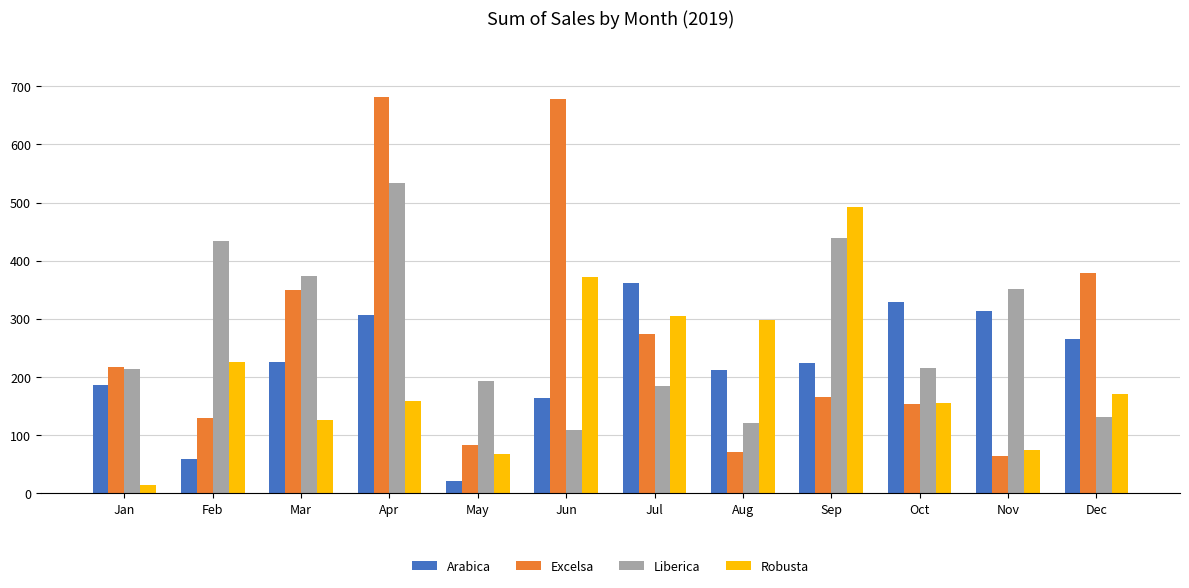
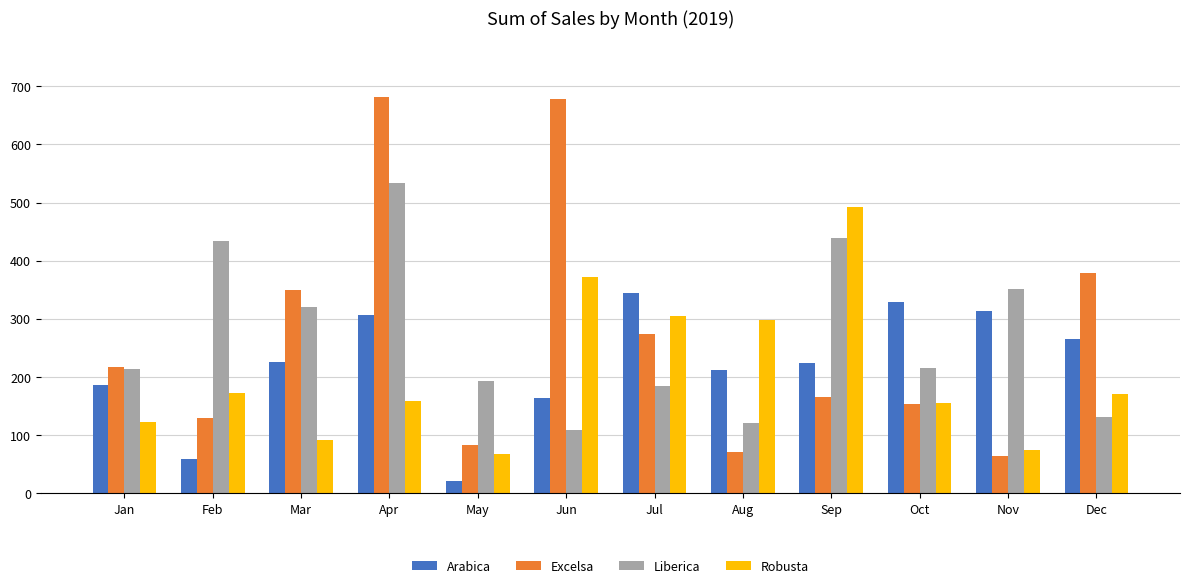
Robusta, Jan: 10 -> 120
Robusta, Feb: 220 -> 170
Liberica, Mar: 370 -> 320
Robusta, Mar: 130 -> 90
Arabica, Jul: 360 -> 350
